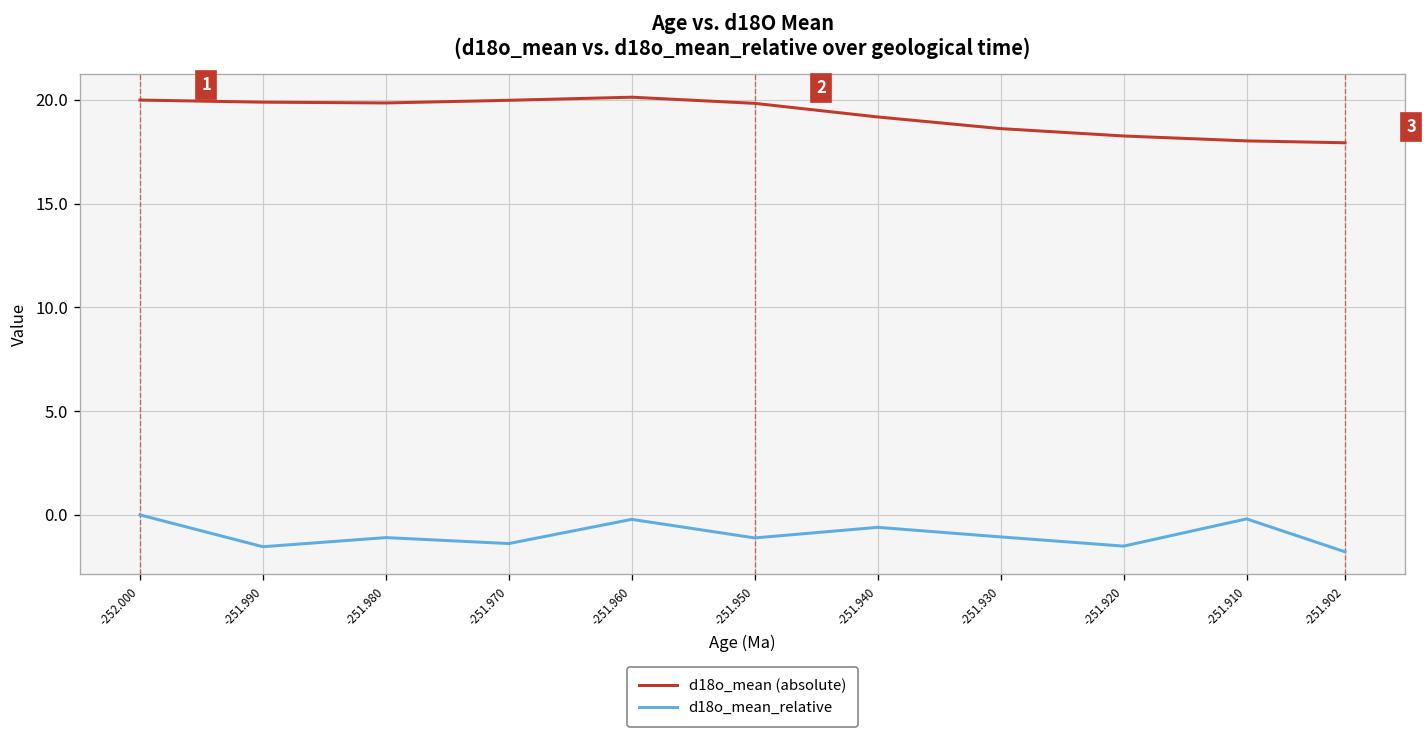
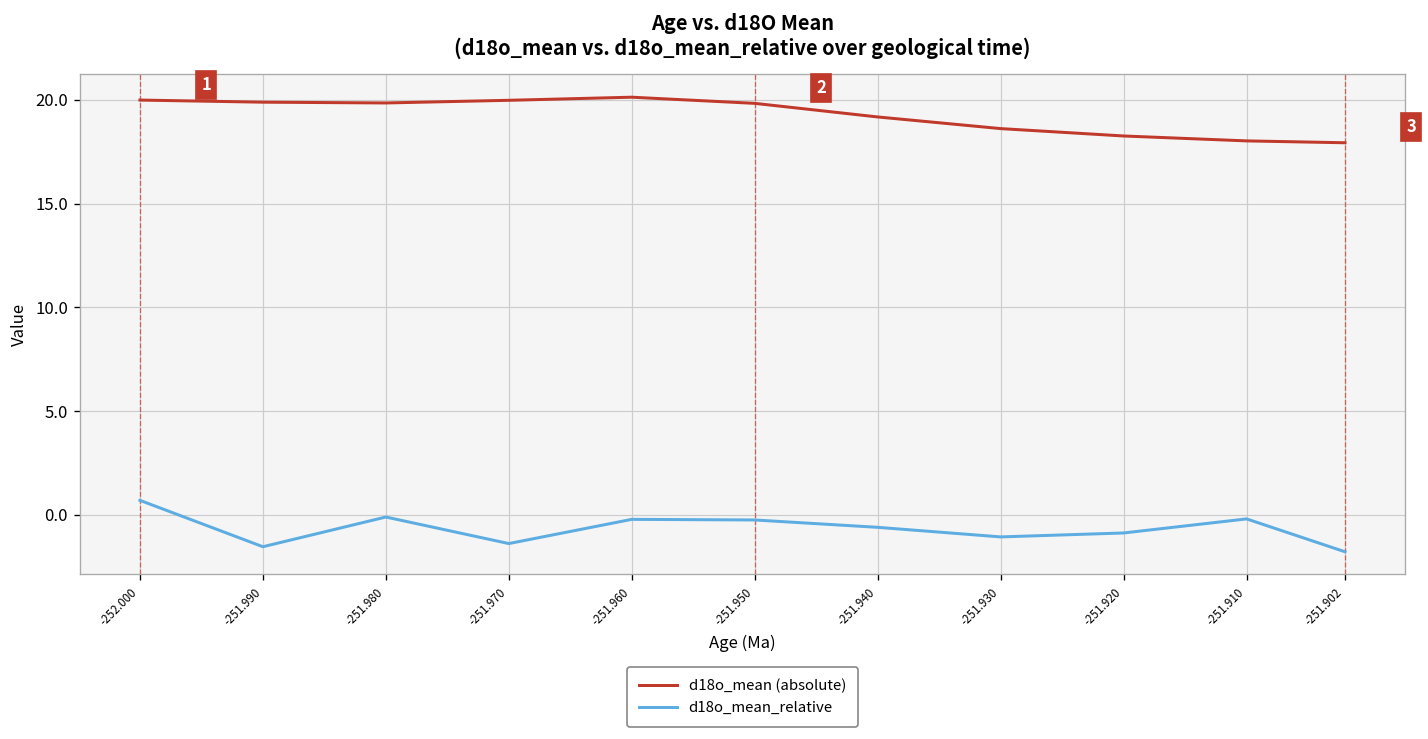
d18o_mean_relative, -252.000: 0.0 -> 0.7
d18o_mean_relative, -251.980: -1.1 -> -0.1
d18o_mean_relative, -251.950: -1.1 -> -0.2
d18o_mean_relative, -251.920: -1.5 -> -0.9
